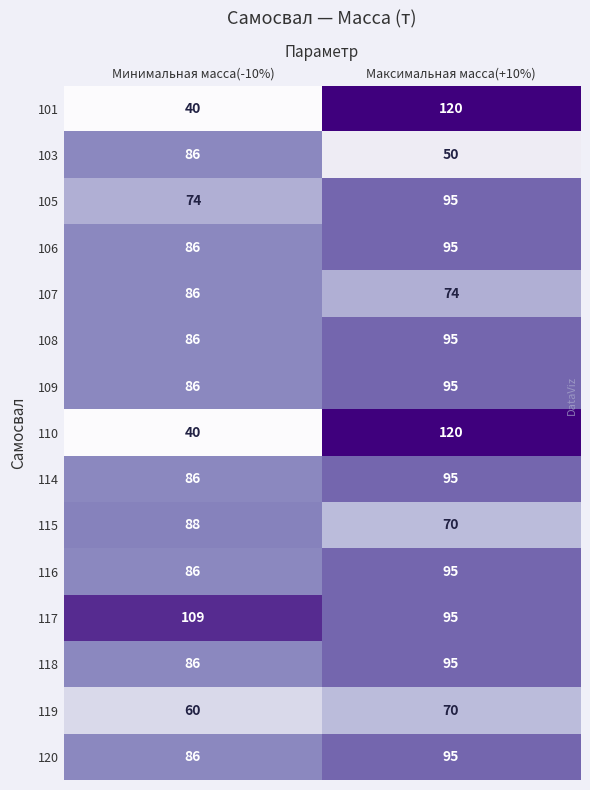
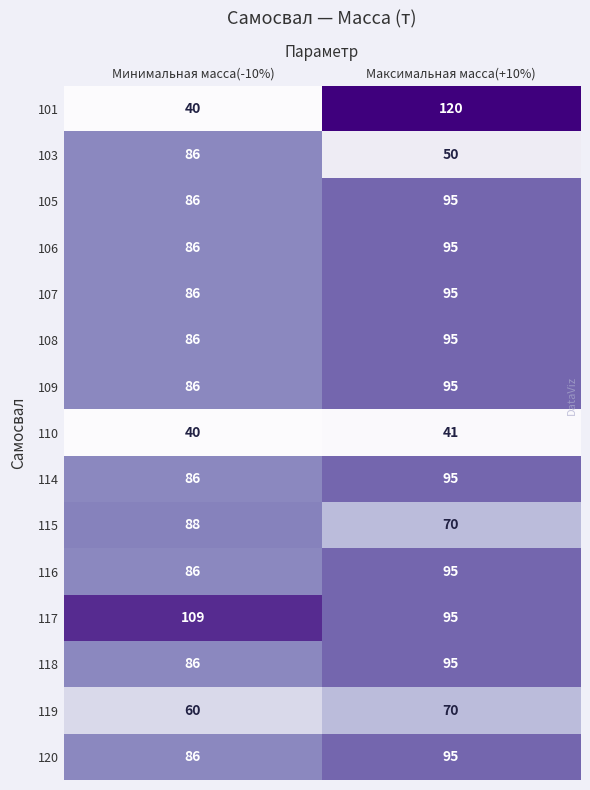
105, Минимальная масса(-10%): 74 -> 86
107, Максимальная масса(+10%): 74 -> 95
110, Максимальная масса(+10%): 120 -> 41
